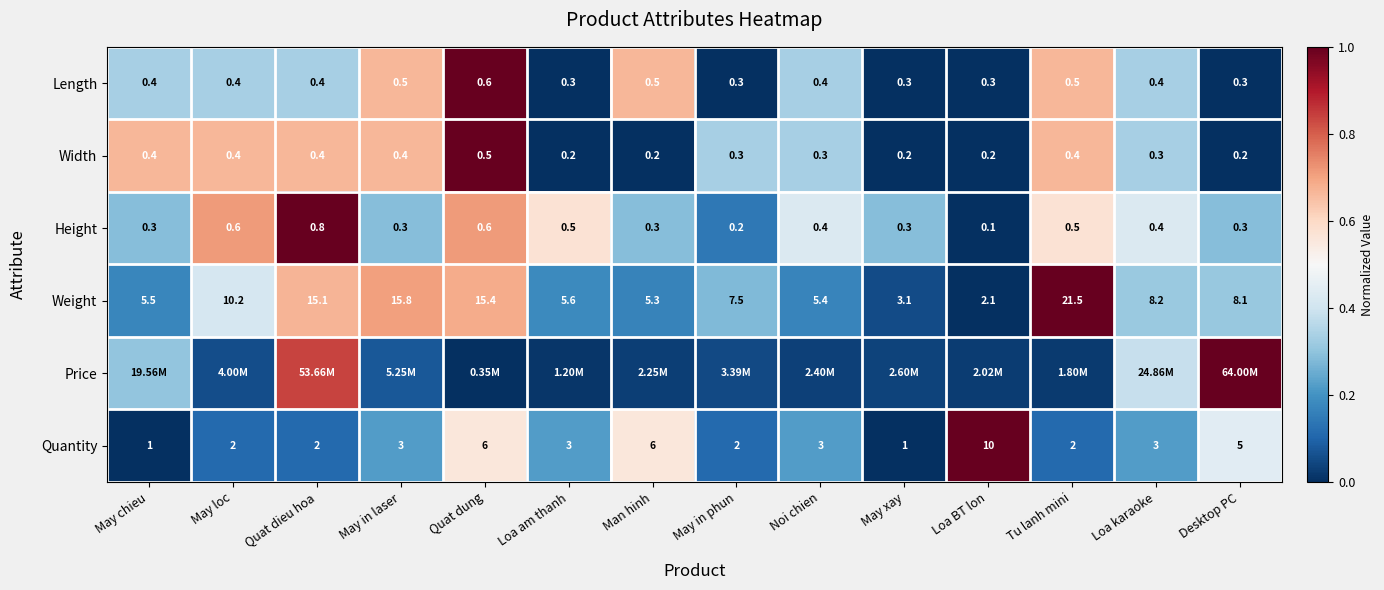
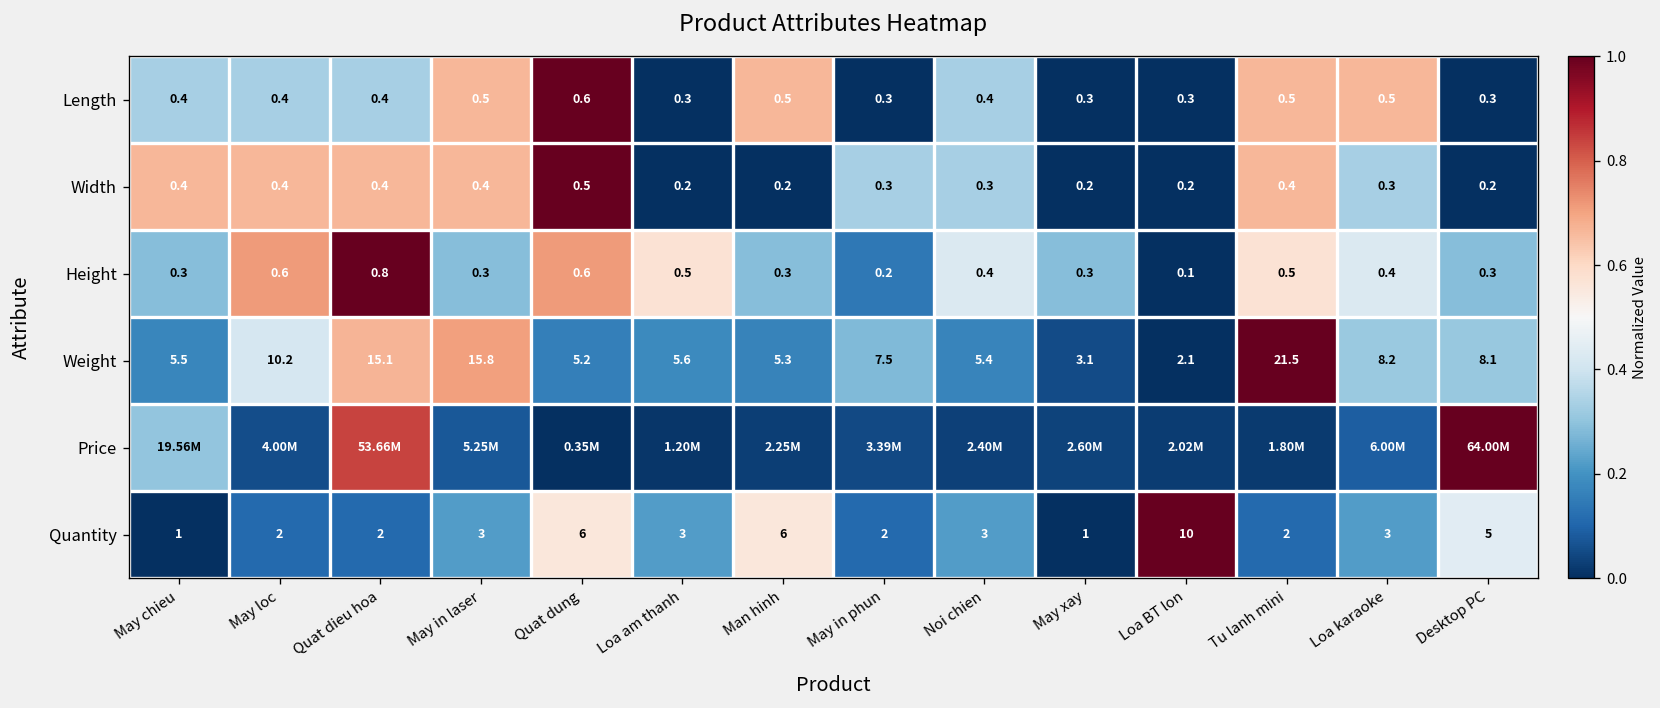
Length, Loa karaoke: 0.4 -> 0.5
Weight, Quat dung: 15.4 -> 5.2
Price, Loa karaoke: 24.86M -> 6.00M
